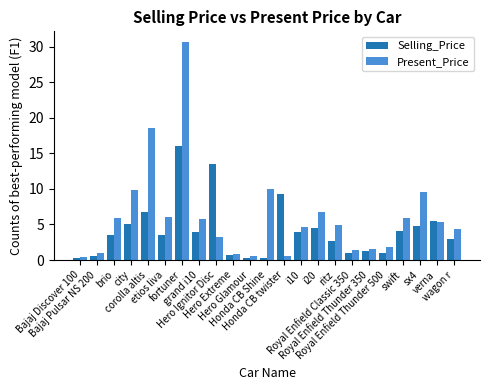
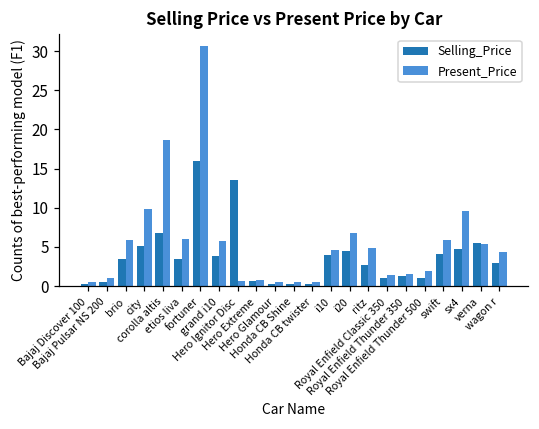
Present_Price, Hero Ignitor Disc: 3 -> 1
Present_Price, Honda CB Shine: 10 -> 1
Selling_Price, Honda CB twister: 9 -> 0
